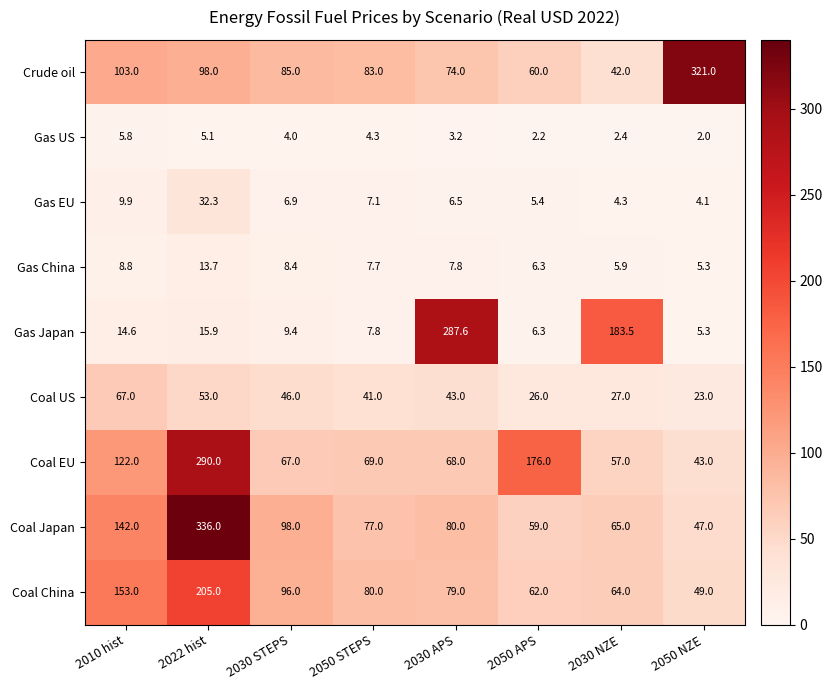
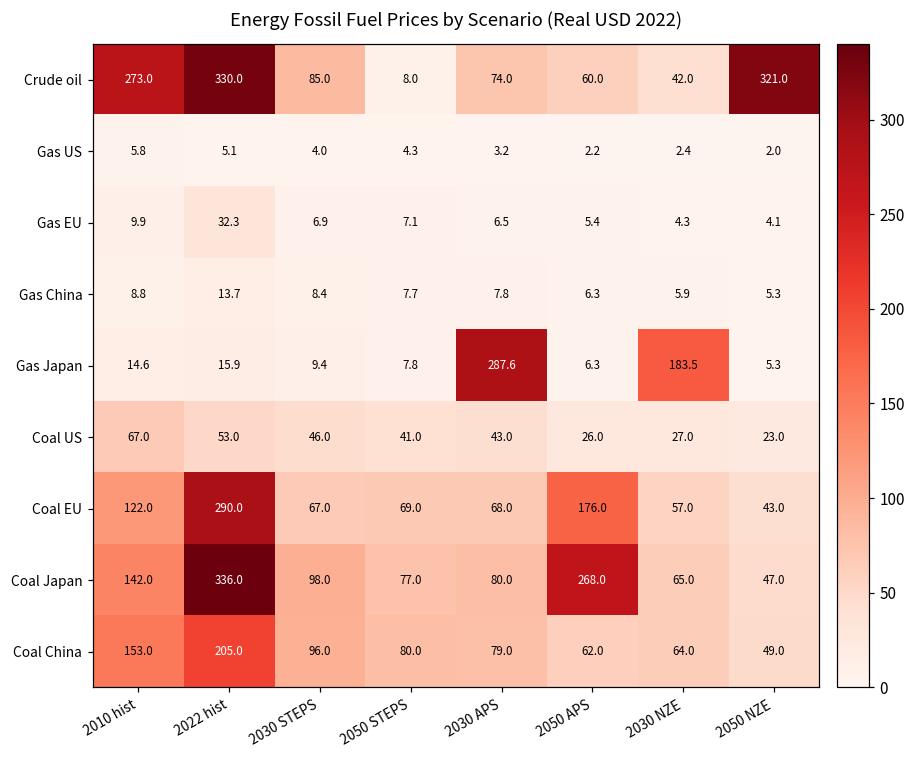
Crude oil, 2010 hist: 103.0 -> 273.0
Crude oil, 2022 hist: 98.0 -> 330.0
Crude oil, 2050 STEPS: 83.0 -> 8.0
Coal Japan, 2050 APS: 59.0 -> 268.0
